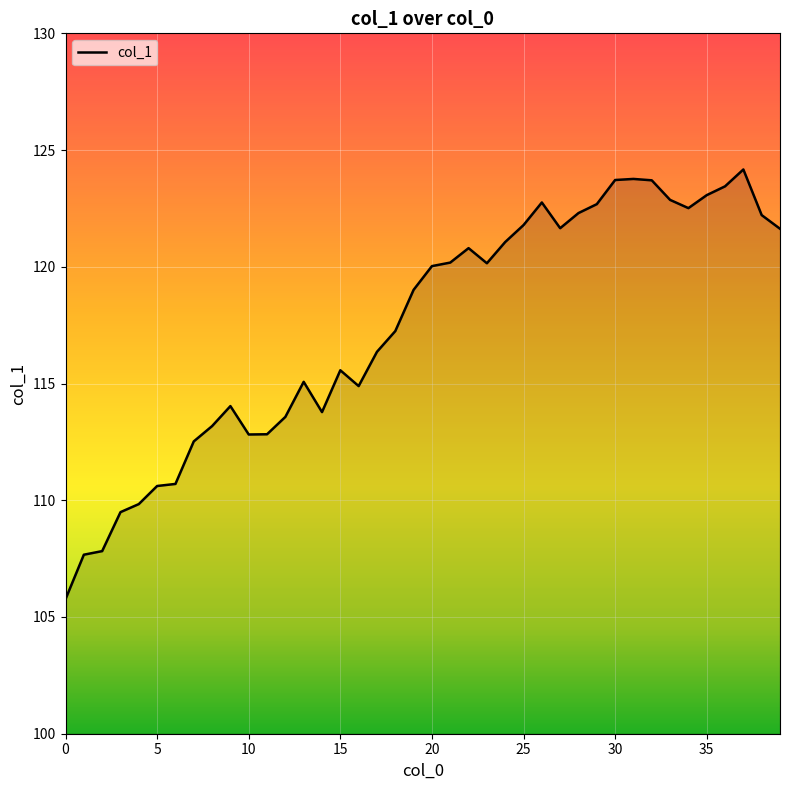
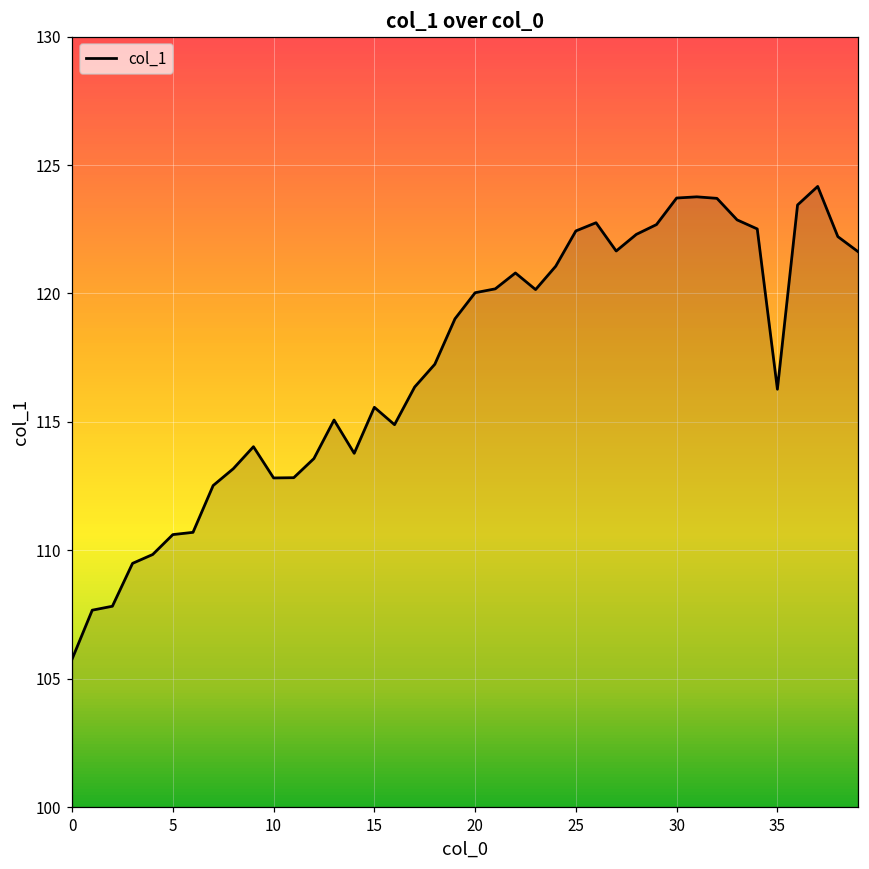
25: 121.8 -> 122.4
35: 123.1 -> 116.3
